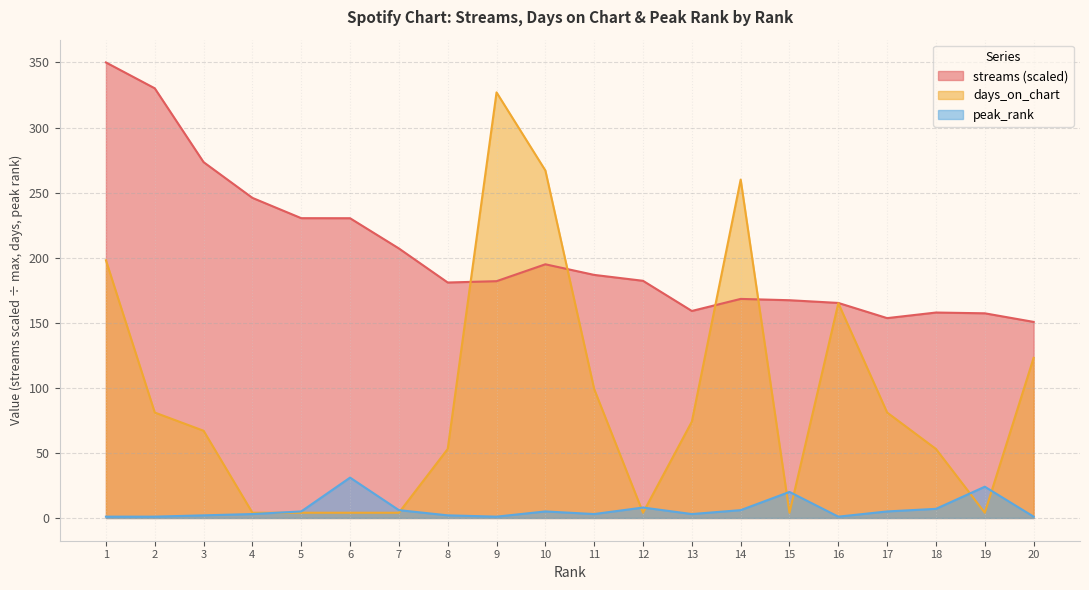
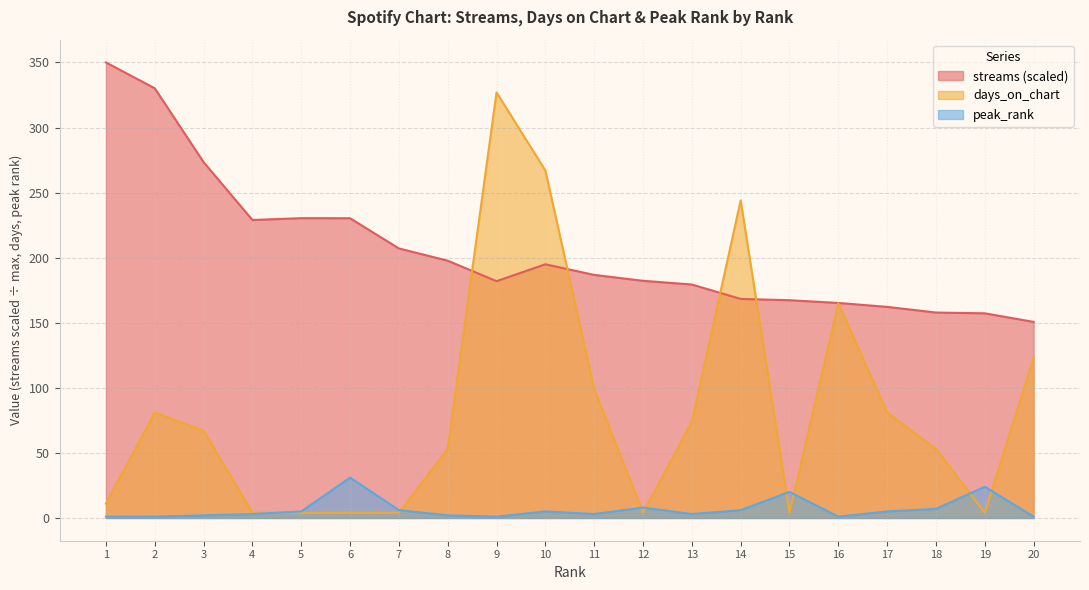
days_on_chart, 1: 198 -> 11
streams (scaled), 4: 246 -> 229
streams (scaled), 8: 181 -> 198
streams (scaled), 13: 159 -> 179
days_on_chart, 14: 260 -> 244
streams (scaled), 17: 154 -> 162
